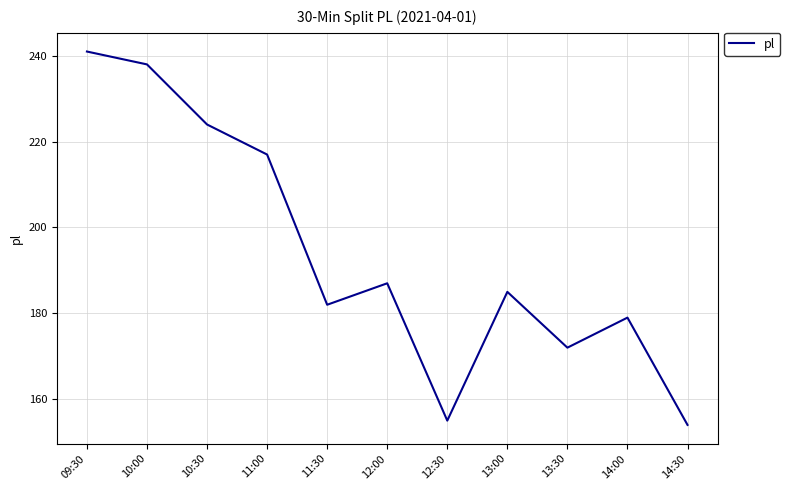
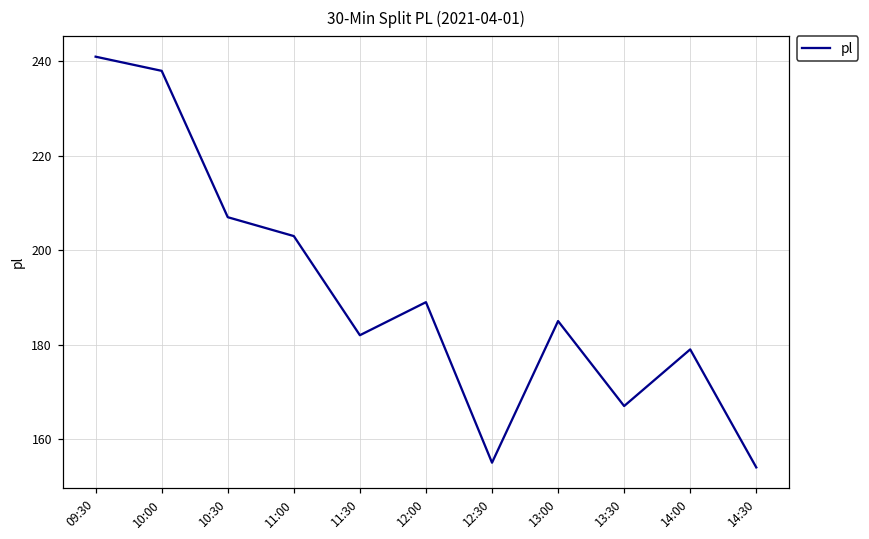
10:30: 224 -> 207
11:00: 217 -> 203
12:00: 187 -> 189
13:30: 172 -> 167
